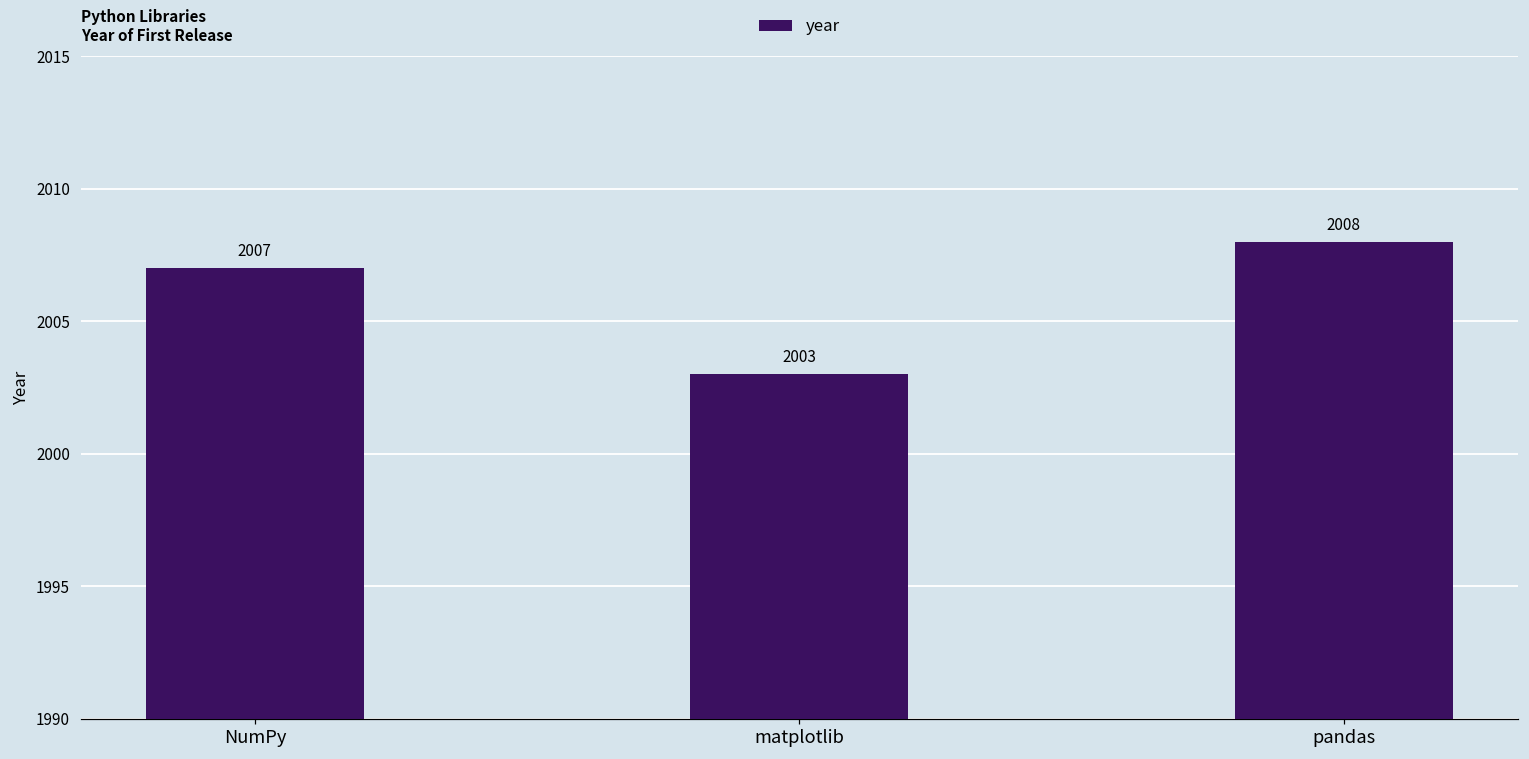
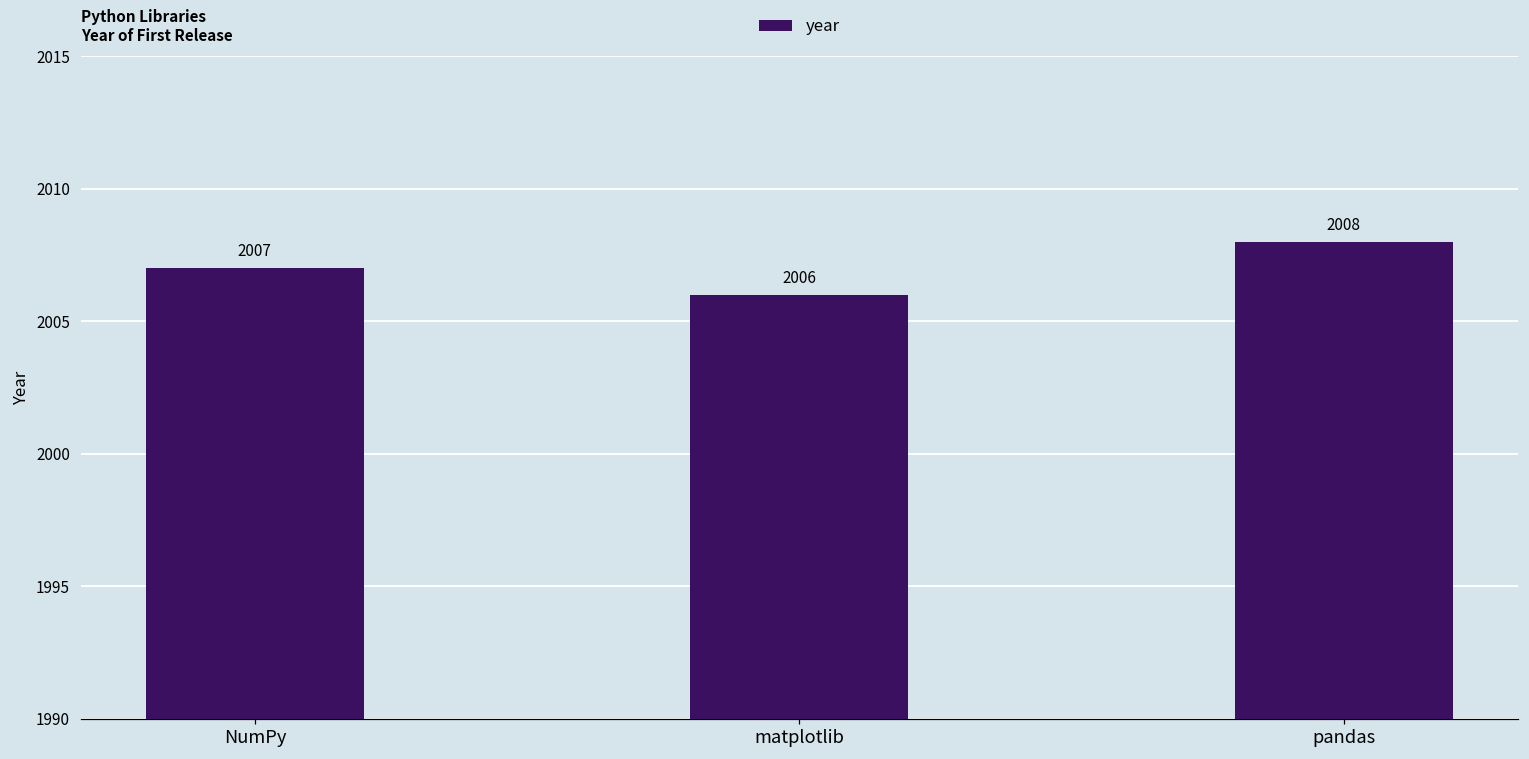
matplotlib: 2003 -> 2006
